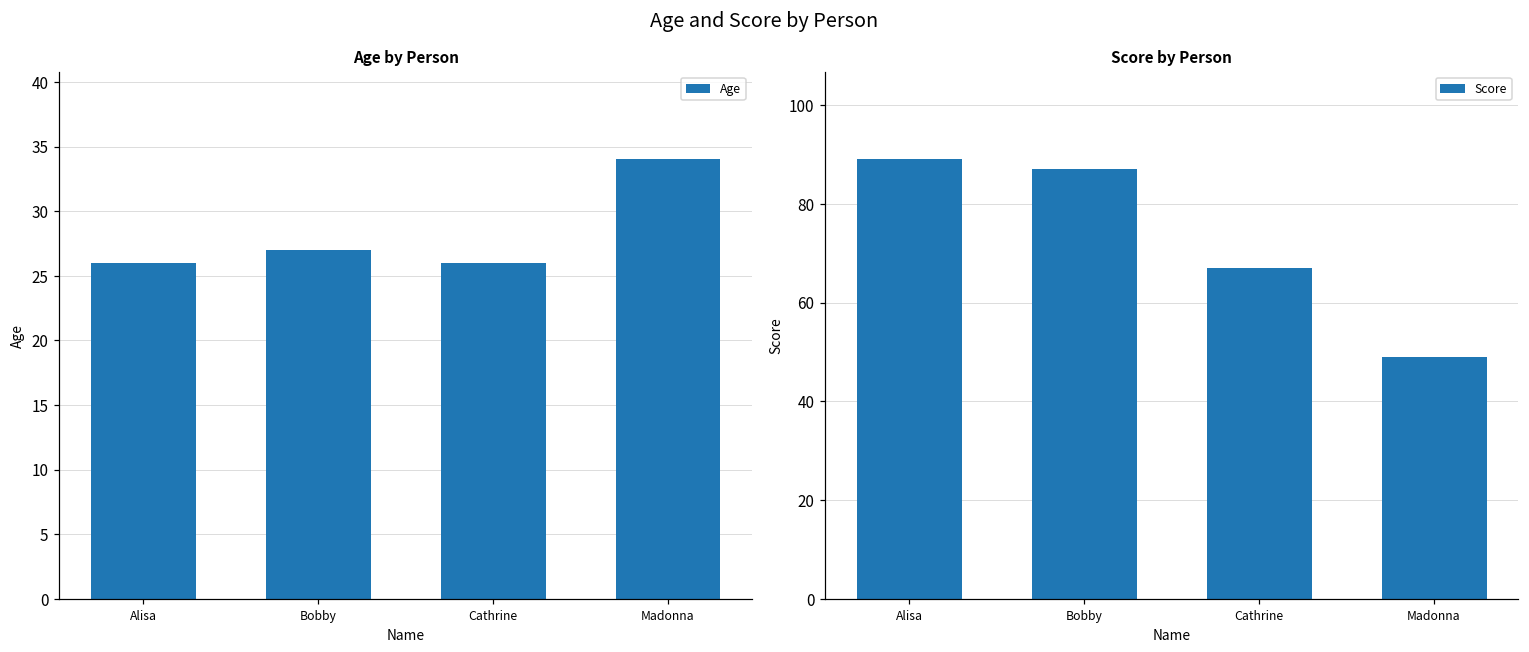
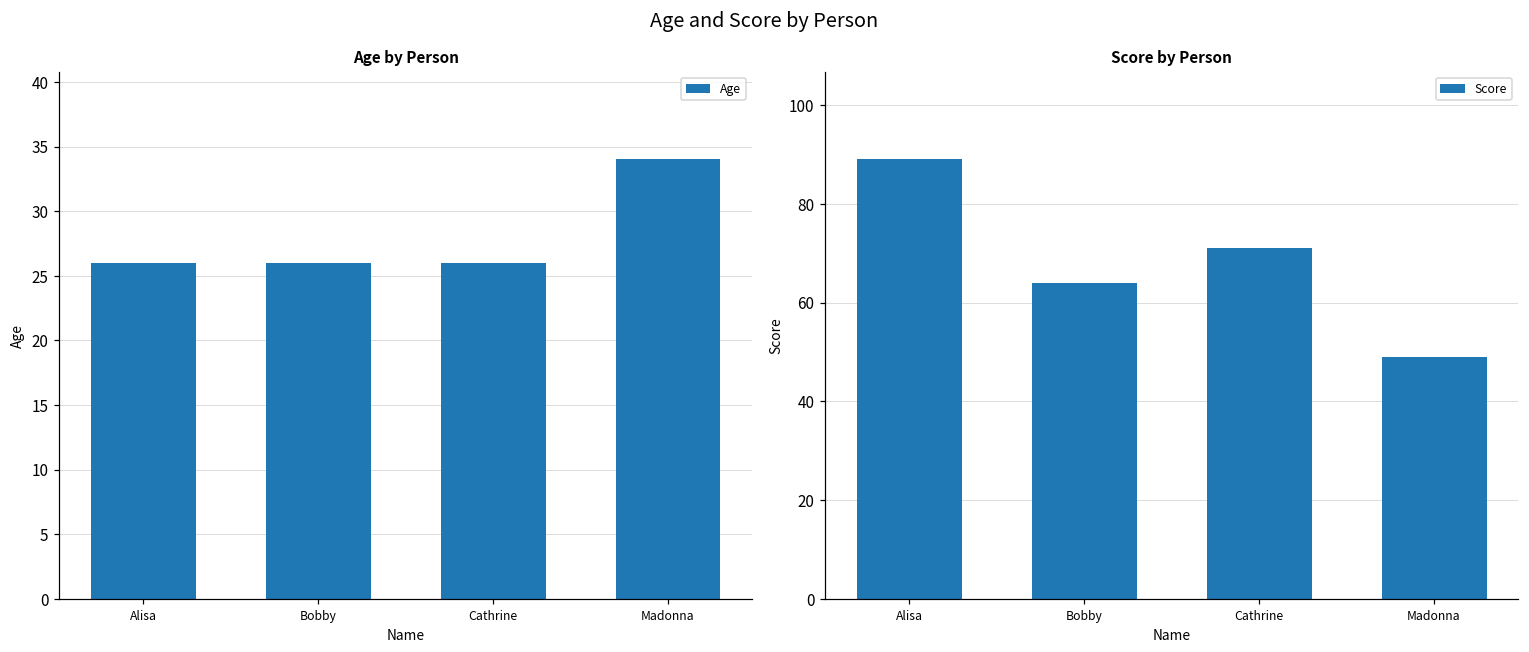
Age by Person, Bobby: 27 -> 26
Score by Person, Bobby: 87 -> 64
Score by Person, Cathrine: 67 -> 71
